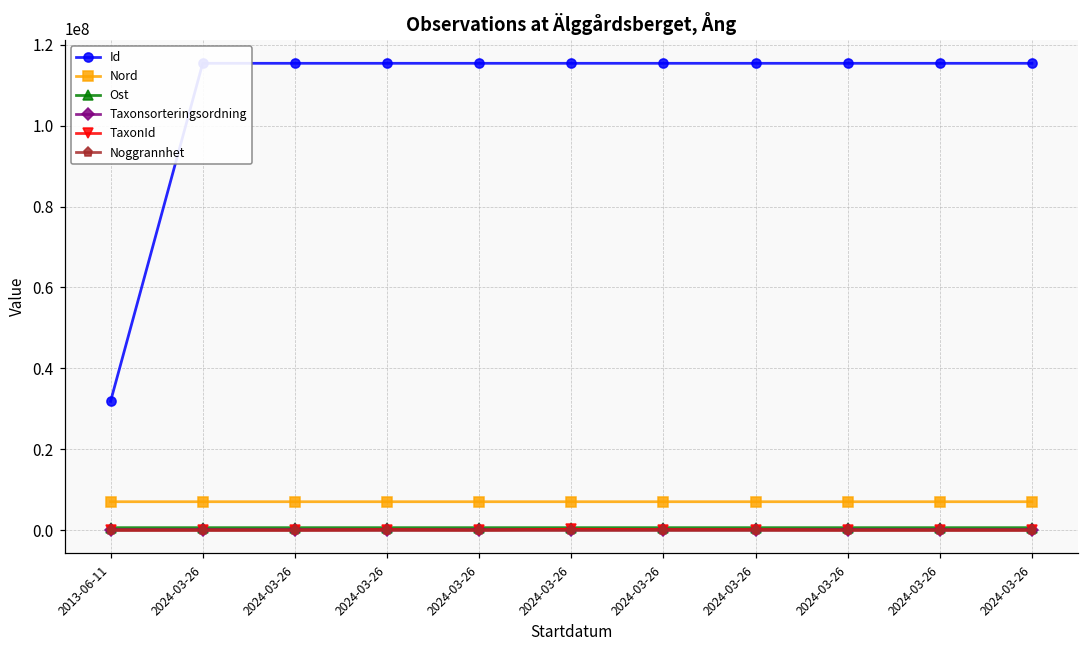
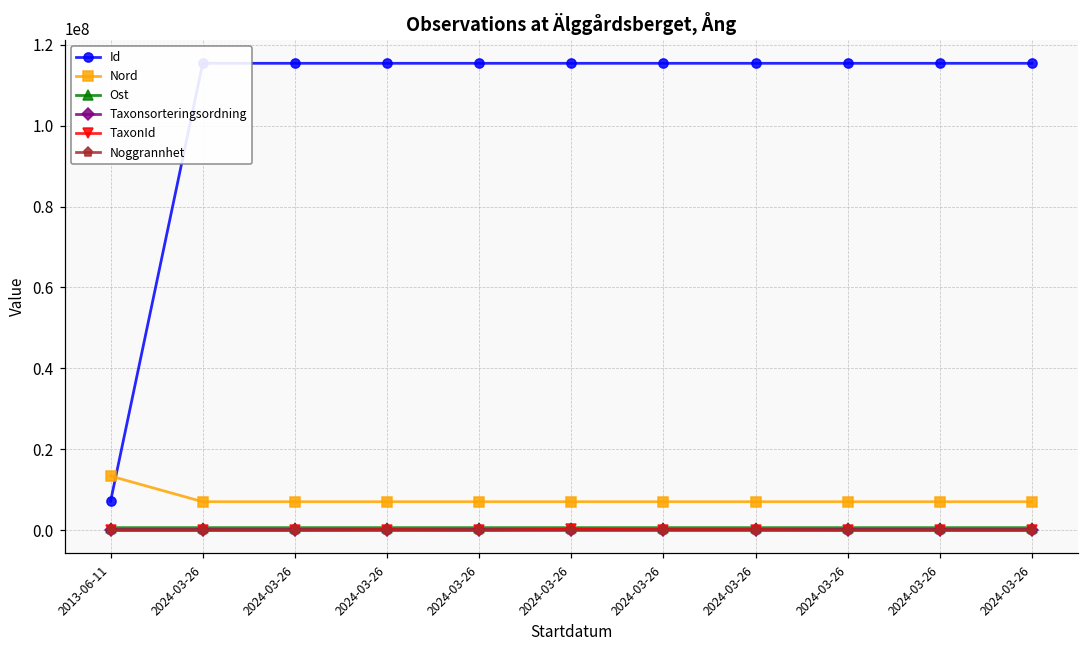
Id, 2013-06-11: 32000000 -> 7000000
Nord, 2013-06-11: 7000000 -> 13000000
